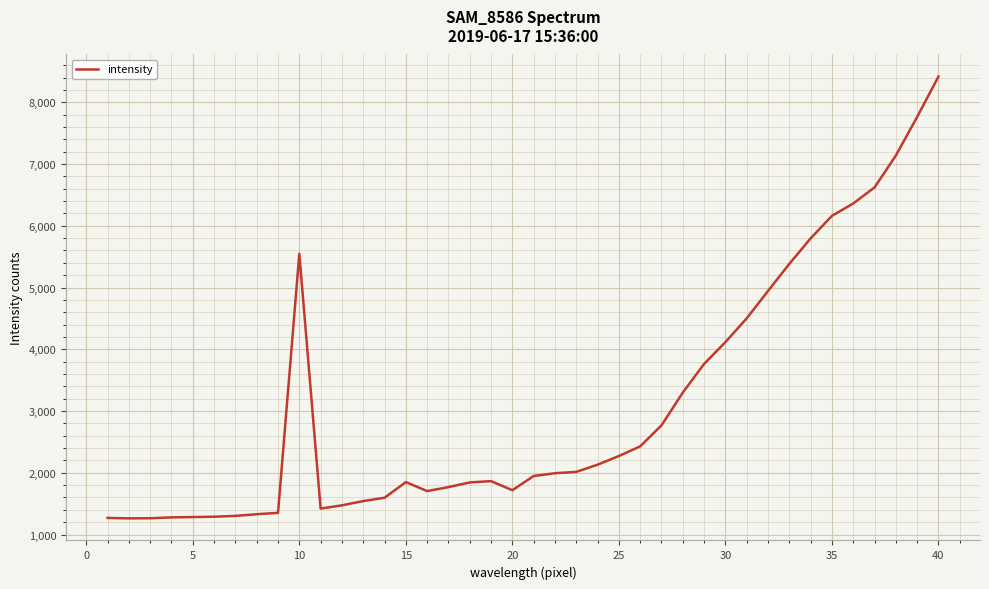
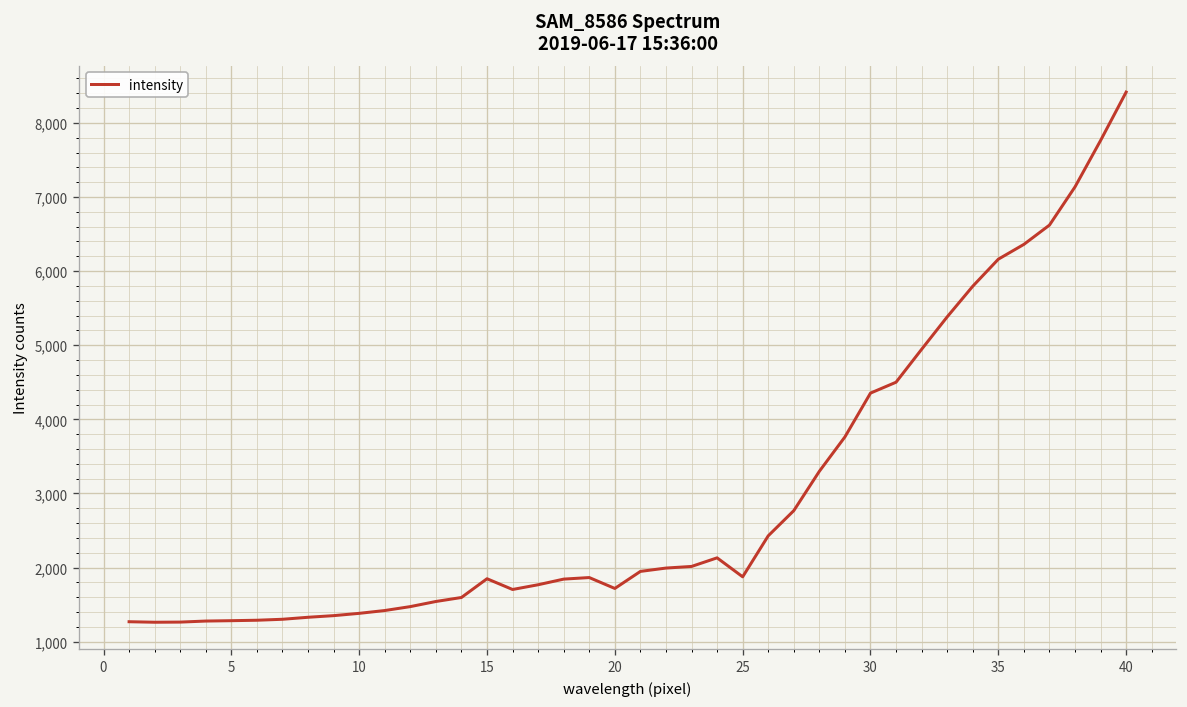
10: 5,500 -> 1,400
25: 2,300 -> 1,900
30: 4,100 -> 4,400
